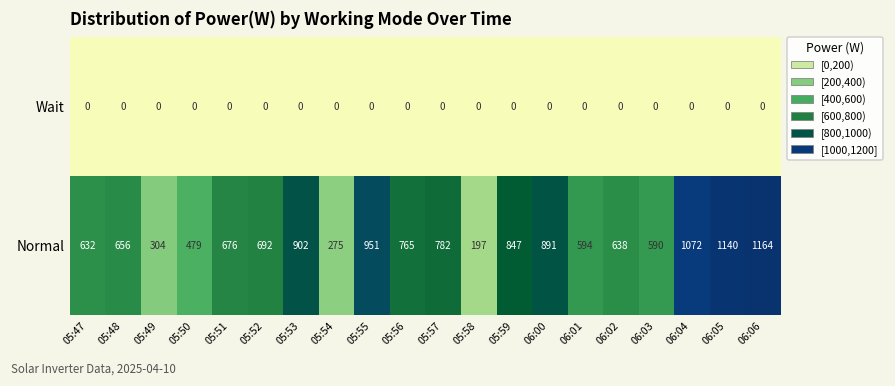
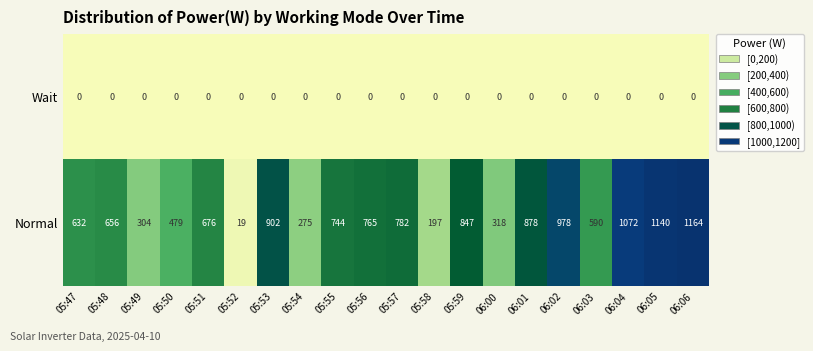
Normal, 05:52: 692 -> 19
Normal, 05:55: 951 -> 744
Normal, 06:00: 891 -> 318
Normal, 06:01: 594 -> 878
Normal, 06:02: 638 -> 978
